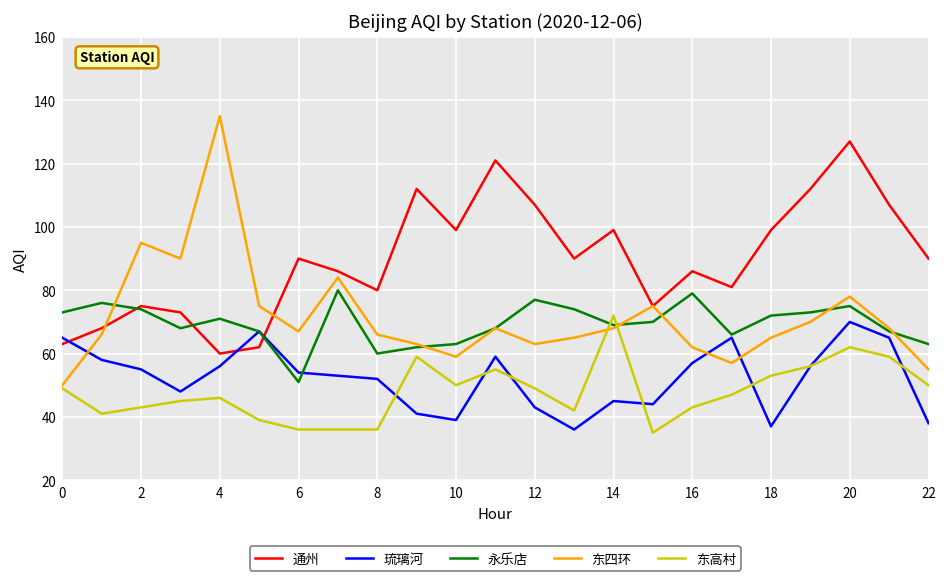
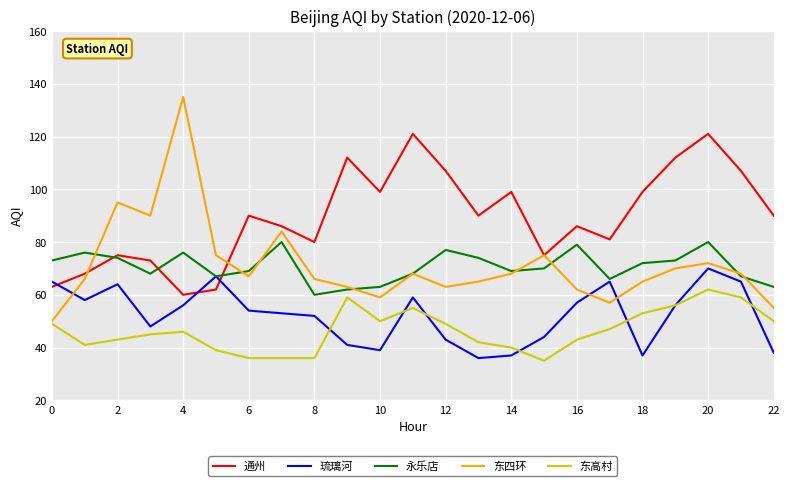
琉璃河, 2: 55 -> 64
永乐店, 4: 71 -> 76
永乐店, 6: 51 -> 69
琉璃河, 14: 45 -> 37
东高村, 14: 72 -> 40
通州, 20: 127 -> 121
永乐店, 20: 75 -> 80
东四环, 20: 78 -> 72
